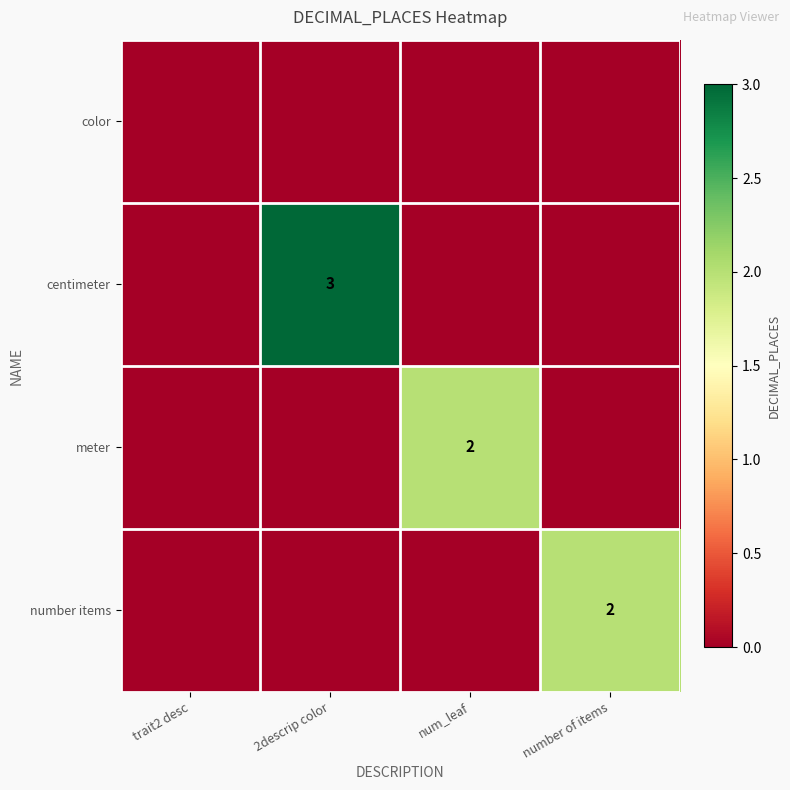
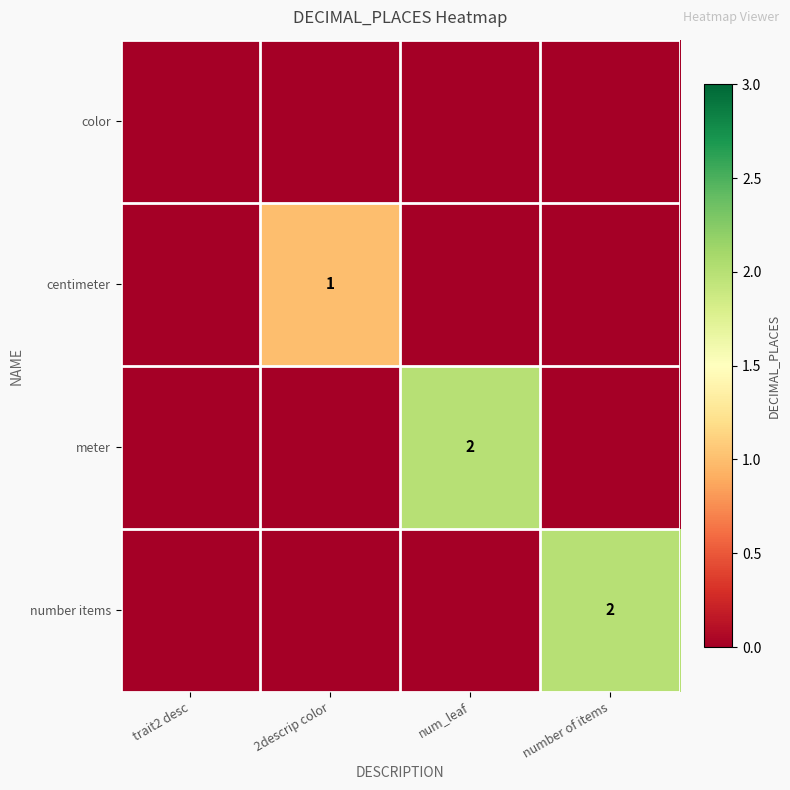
centimeter, 2descrip color: 3 -> 1
